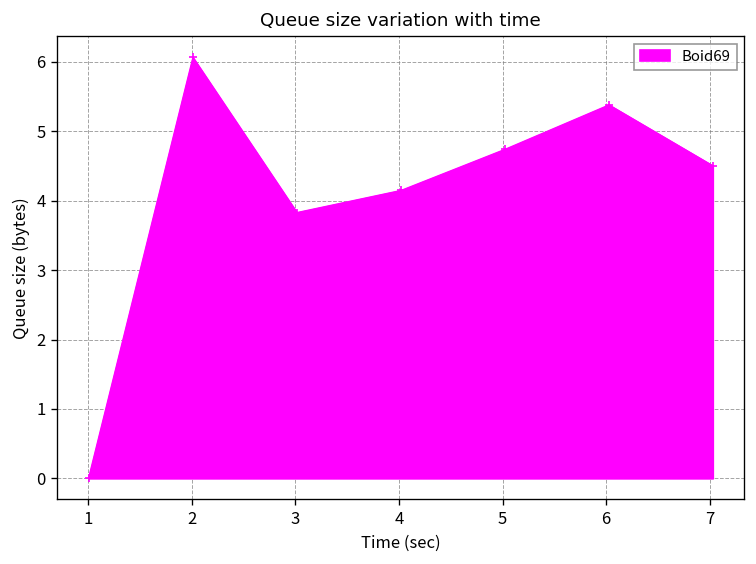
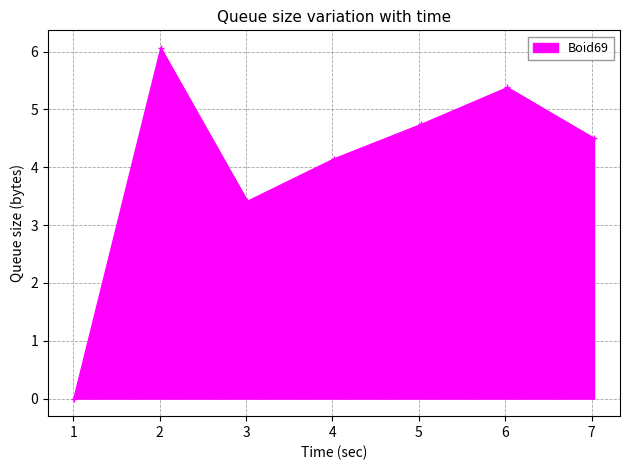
3: 3.8 -> 3.4
